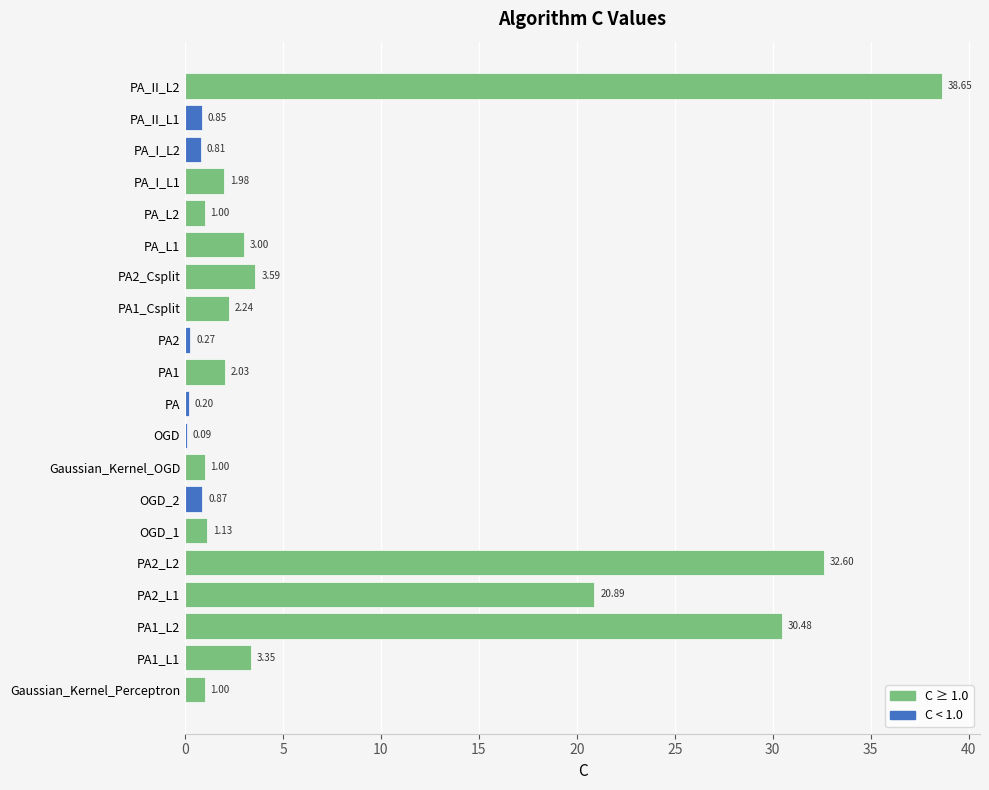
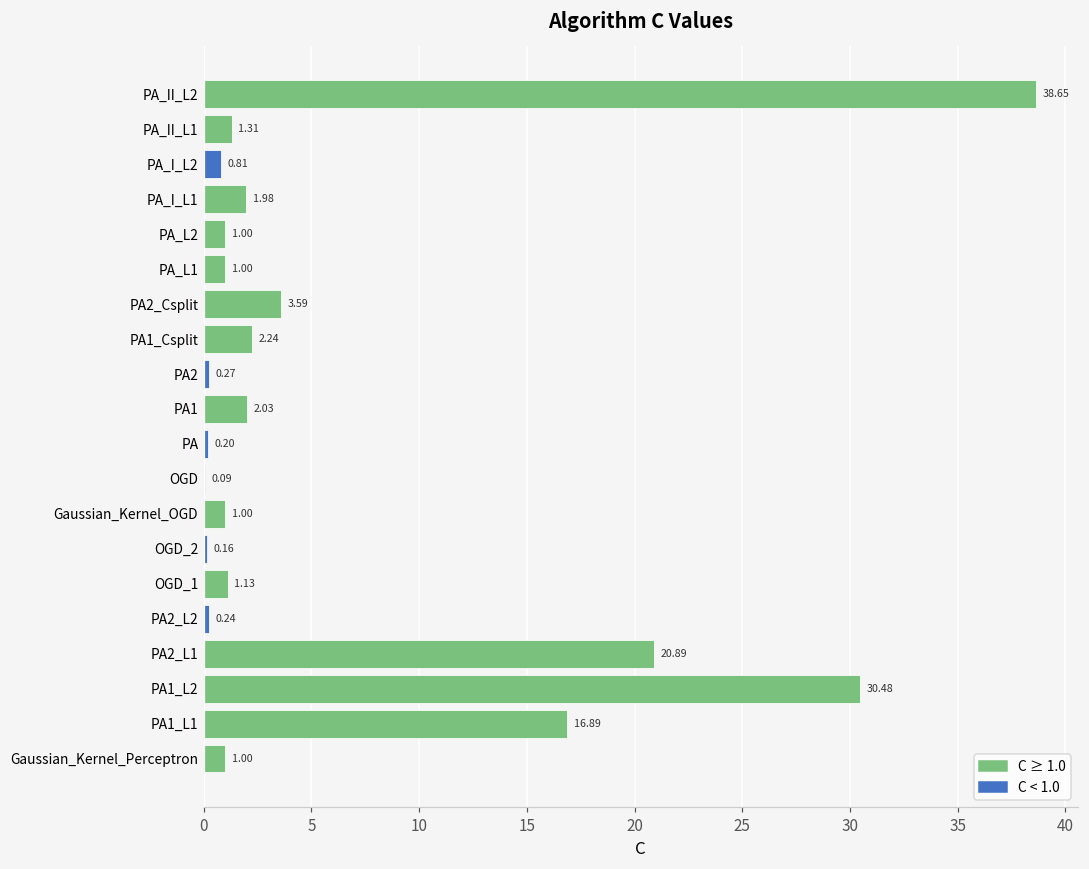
PA_II_L1: 0.85 -> 1.31
PA_L1: 3.00 -> 1.00
OGD_2: 0.87 -> 0.16
PA2_L2: 32.60 -> 0.24
PA1_L1: 3.35 -> 16.89
